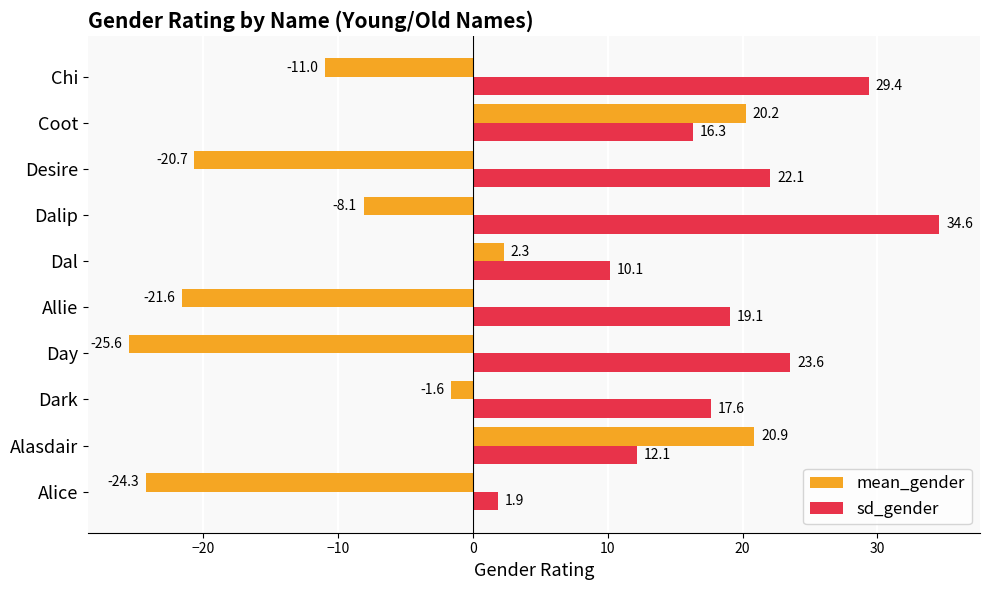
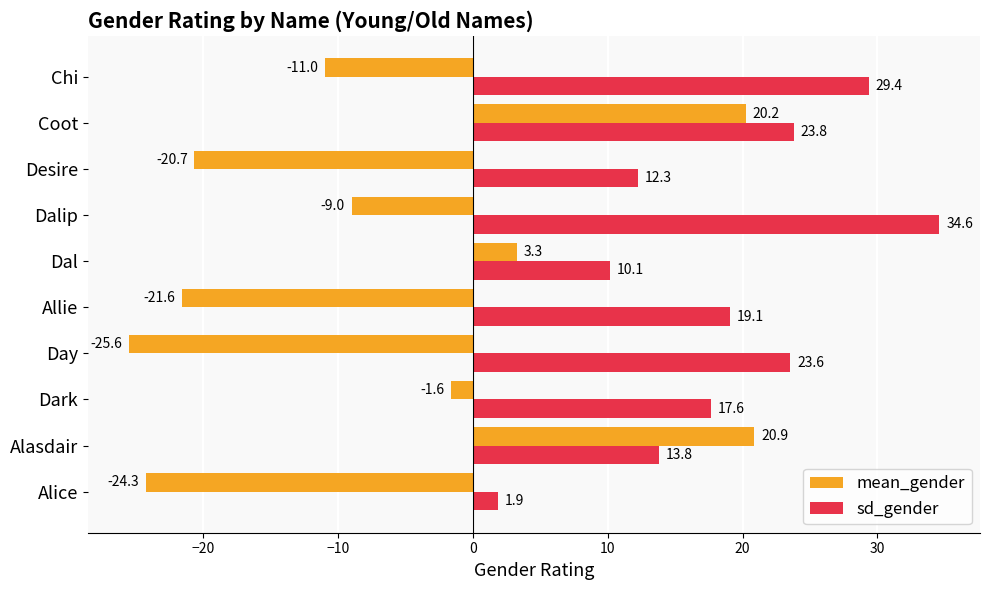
sd_gender, Coot: 16.3 -> 23.8
sd_gender, Desire: 22.1 -> 12.3
mean_gender, Dalip: -8.1 -> -9.0
mean_gender, Dal: 2.3 -> 3.3
sd_gender, Alasdair: 12.1 -> 13.8
